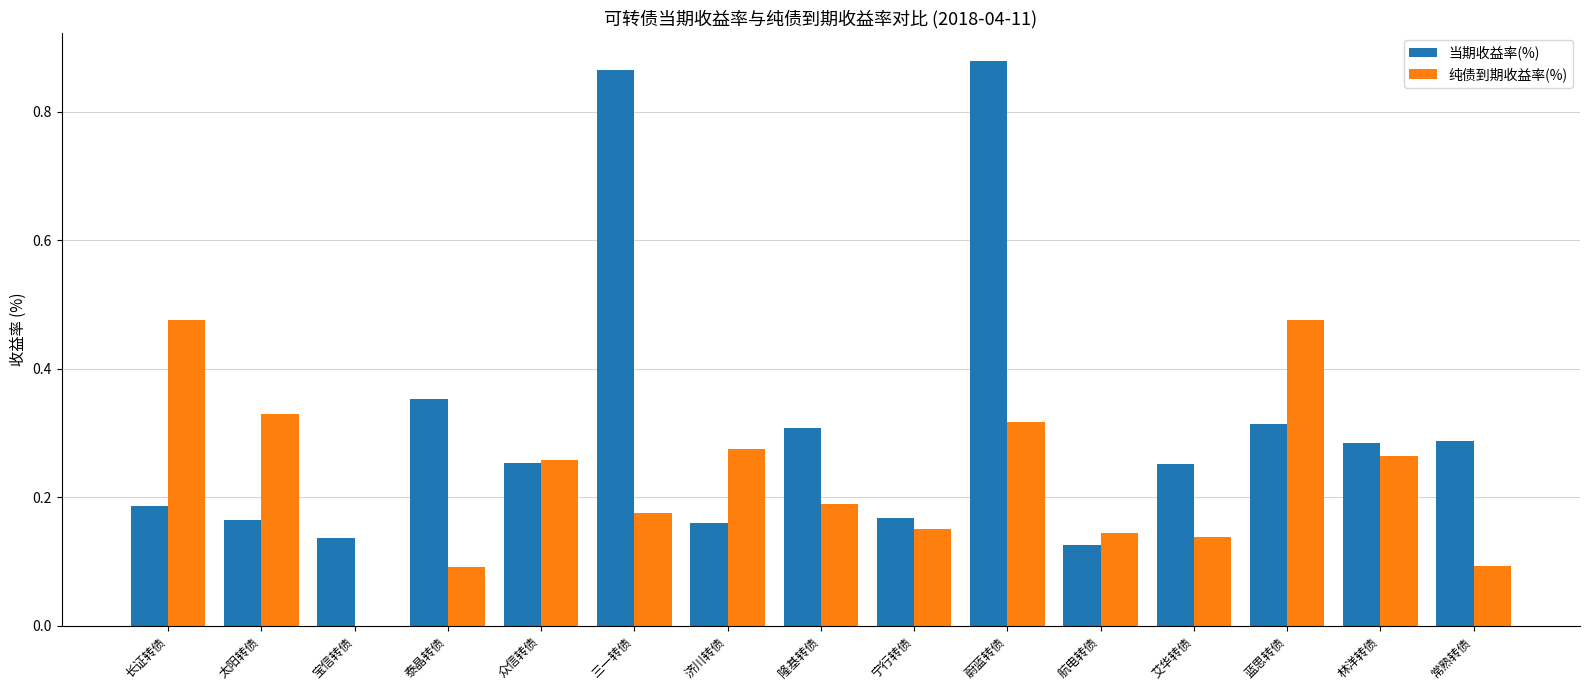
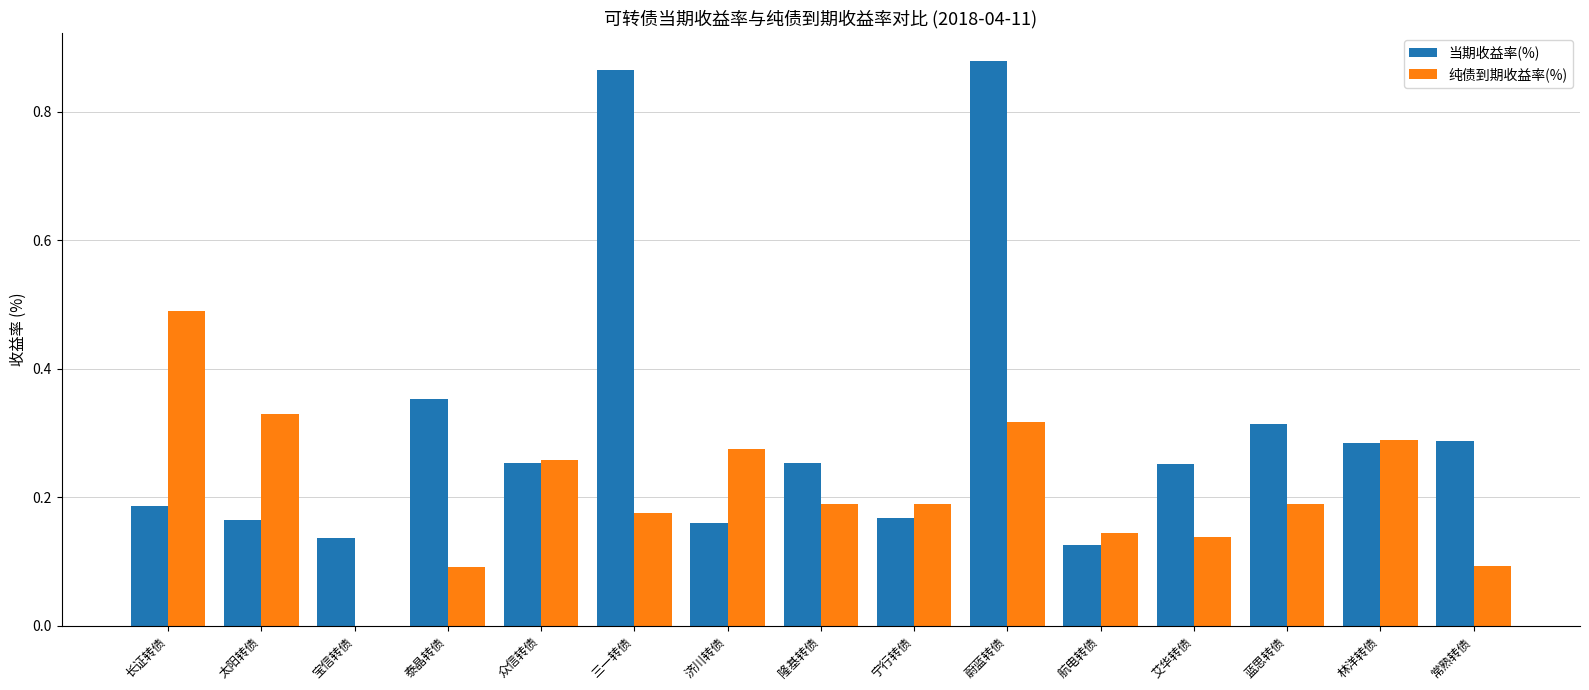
纯债到期收益率(%), 长证转债: 0.48 -> 0.49
当期收益率(%), 隆基转债: 0.31 -> 0.25
纯债到期收益率(%), 宁行转债: 0.15 -> 0.19
纯债到期收益率(%), 蓝思转债: 0.48 -> 0.19
纯债到期收益率(%), 林洋转债: 0.26 -> 0.29
